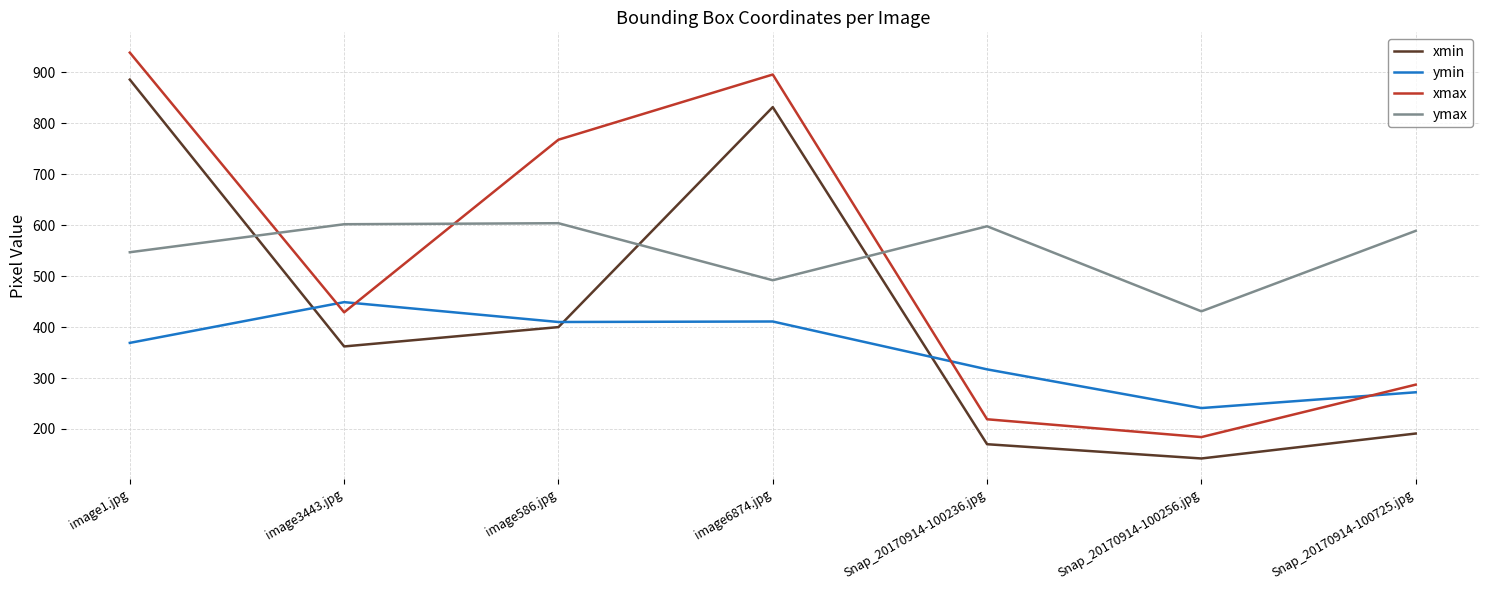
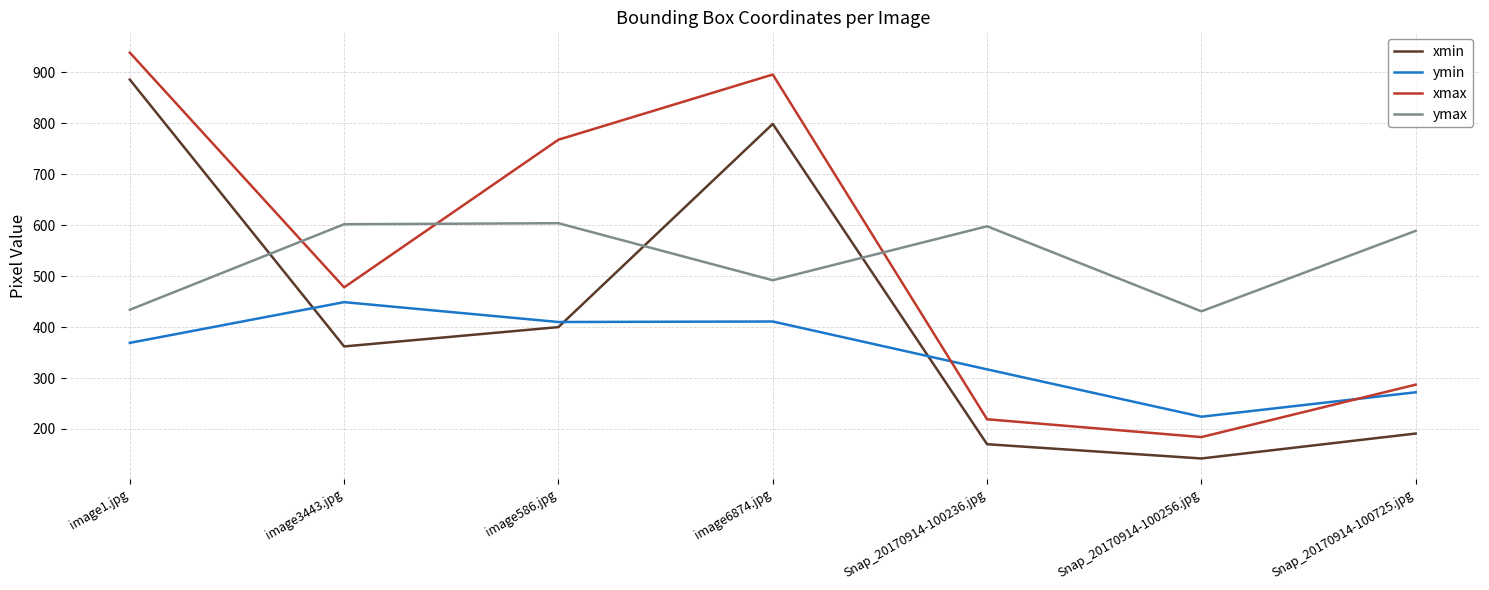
ymax, image1.jpg: 550 -> 430
xmax, image3443.jpg: 430 -> 480
xmin, image6874.jpg: 830 -> 800
ymin, Snap_20170914-100256.jpg: 240 -> 220
